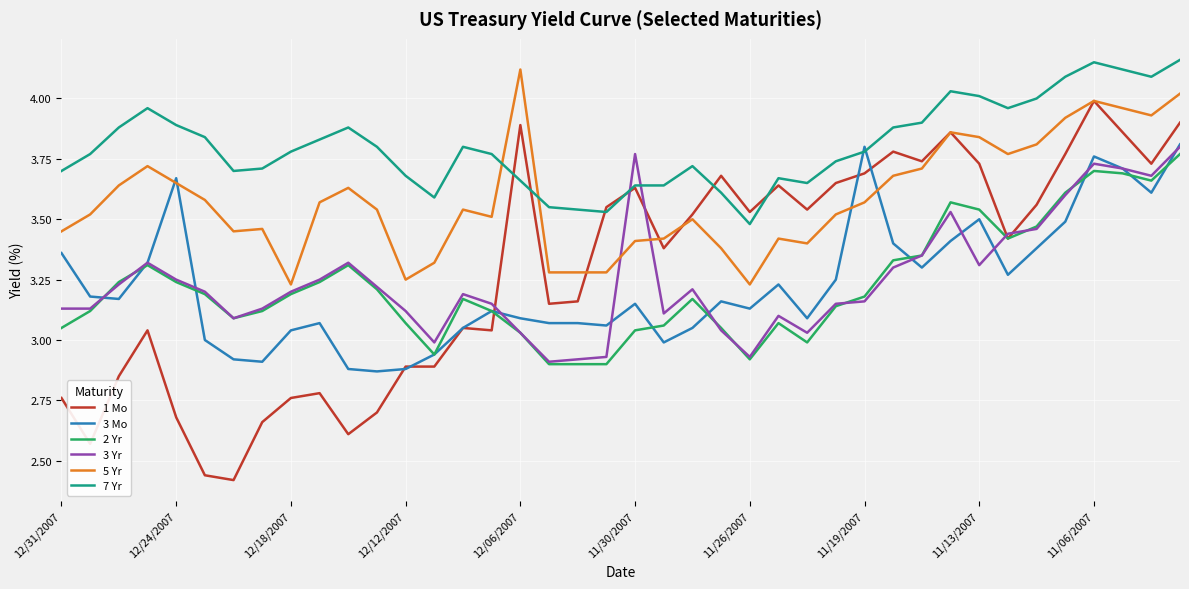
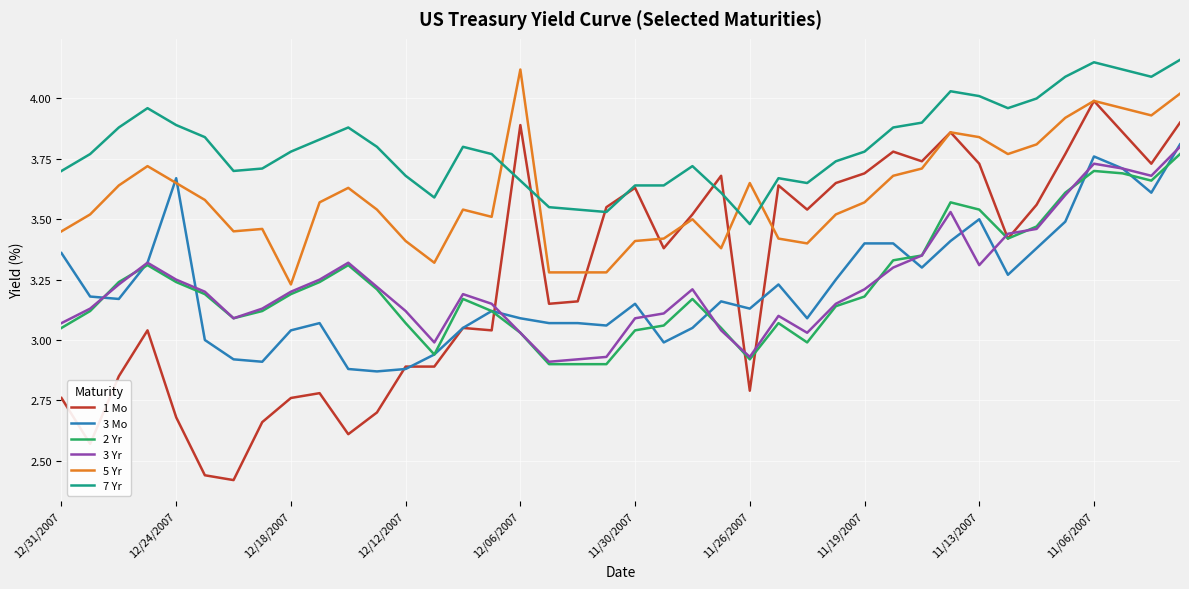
3 Yr, 12/31/2007: 3.13 -> 3.07
5 Yr, 12/12/2007: 3.25 -> 3.41
3 Yr, 11/30/2007: 3.77 -> 3.09
1 Mo, 11/26/2007: 3.53 -> 2.79
5 Yr, 11/26/2007: 3.23 -> 3.65
3 Mo, 11/19/2007: 3.8 -> 3.4
3 Yr, 11/19/2007: 3.16 -> 3.21
